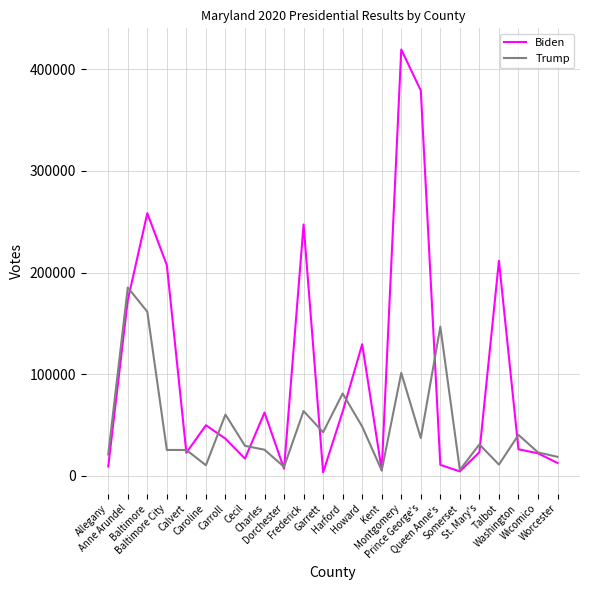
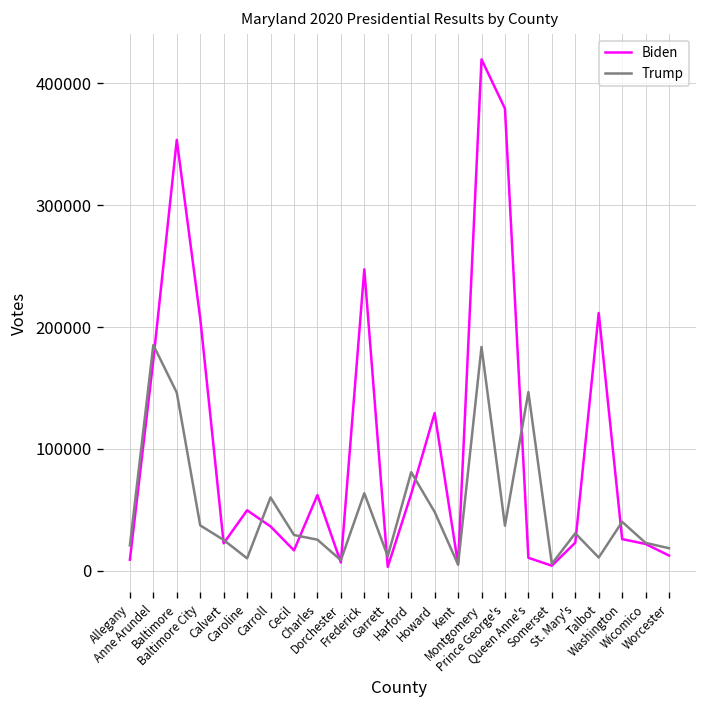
Biden, Baltimore: 258000 -> 354000
Trump, Baltimore: 161000 -> 146000
Trump, Baltimore City: 25000 -> 37000
Trump, Garrett: 43000 -> 12000
Trump, Montgomery: 101000 -> 184000
